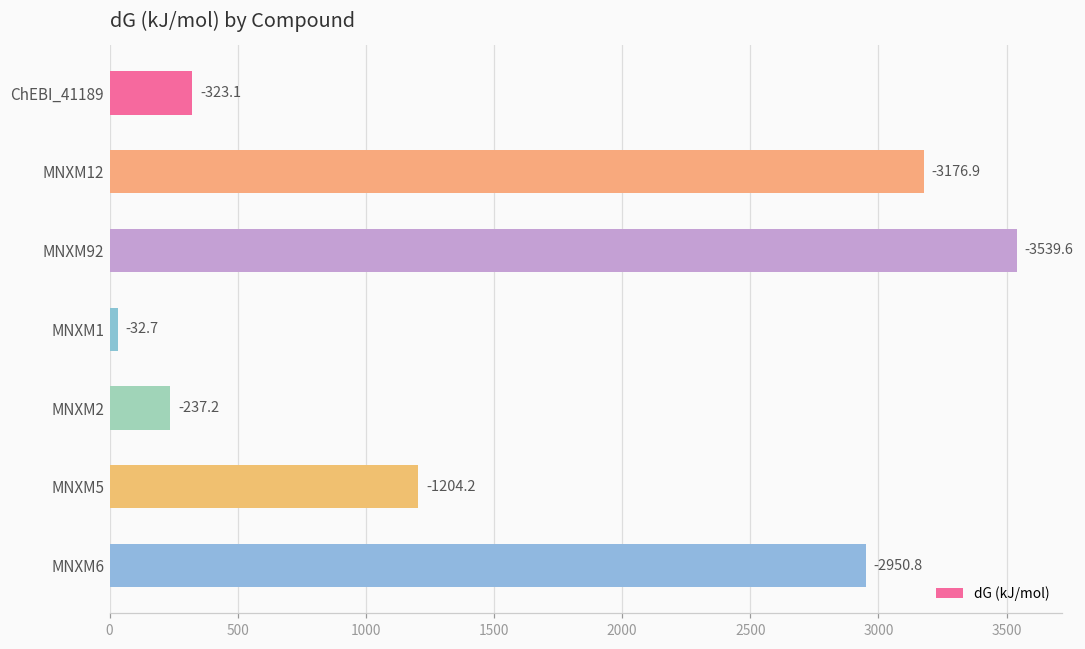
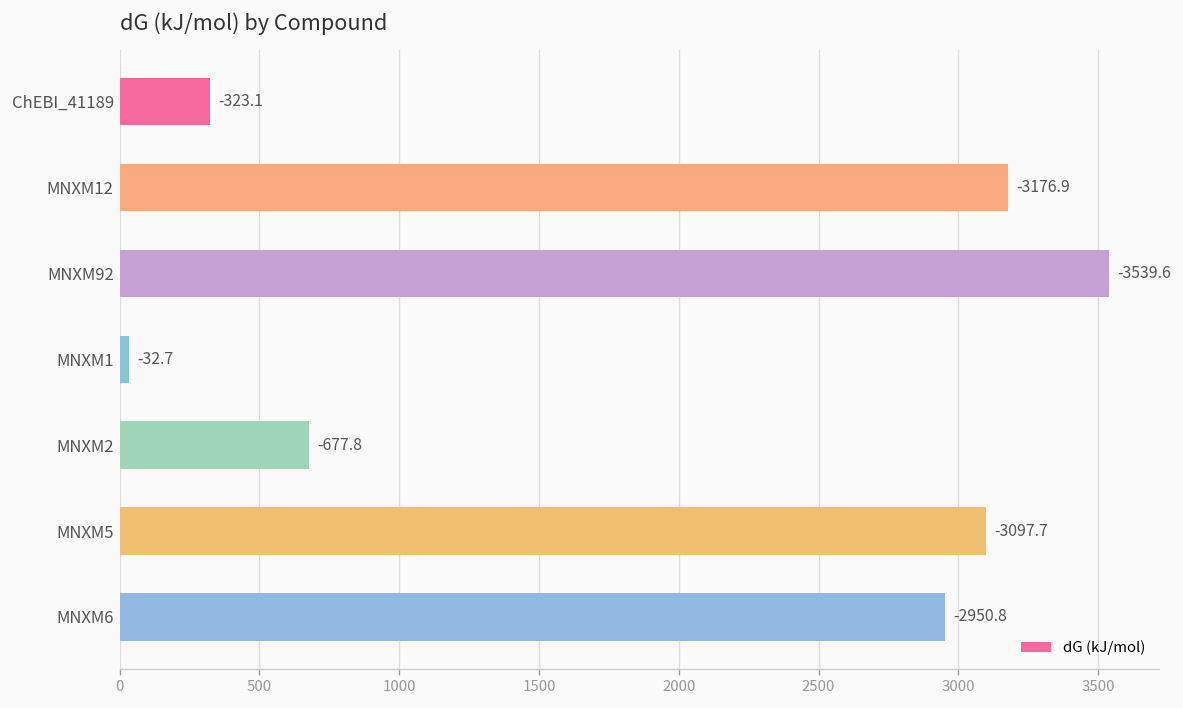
MNXM2: -237.2 -> -677.8
MNXM5: -1204.2 -> -3097.7
